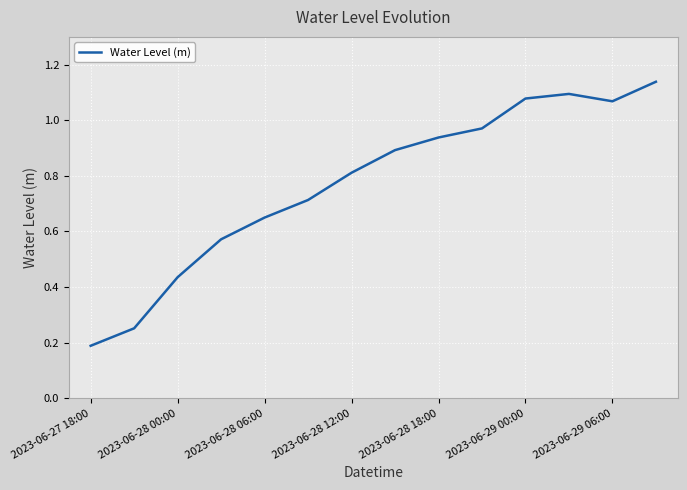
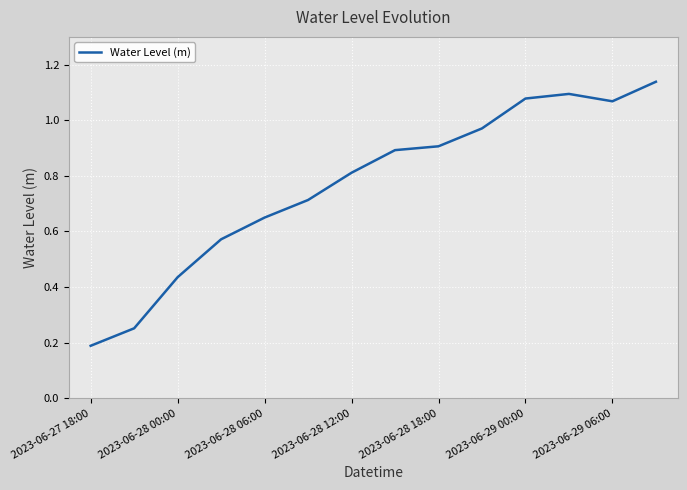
2023-06-28 18:00: 0.94 -> 0.91
